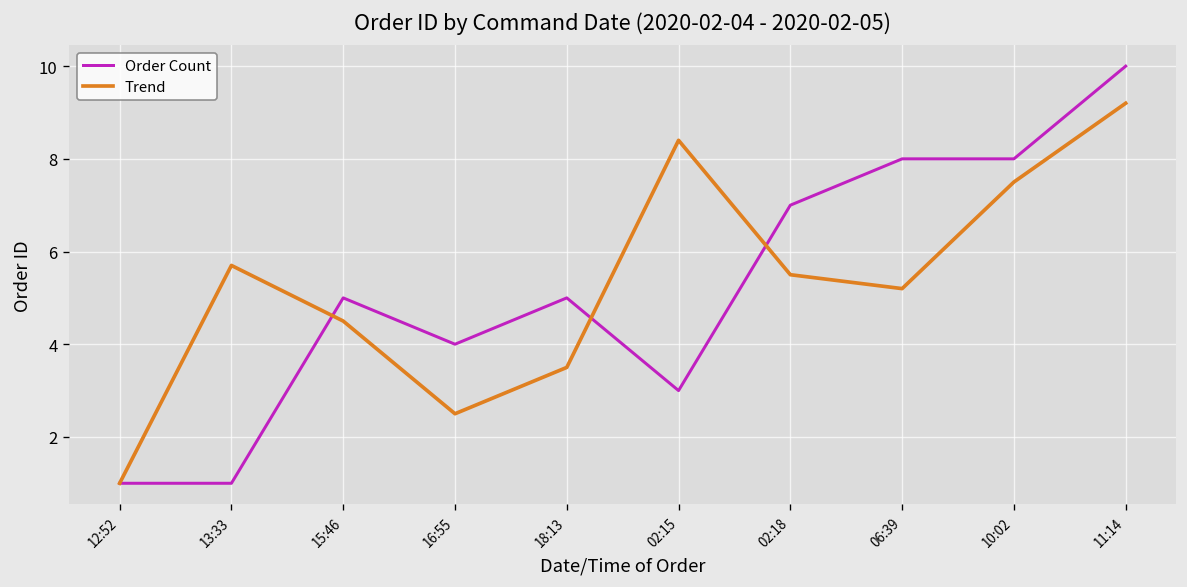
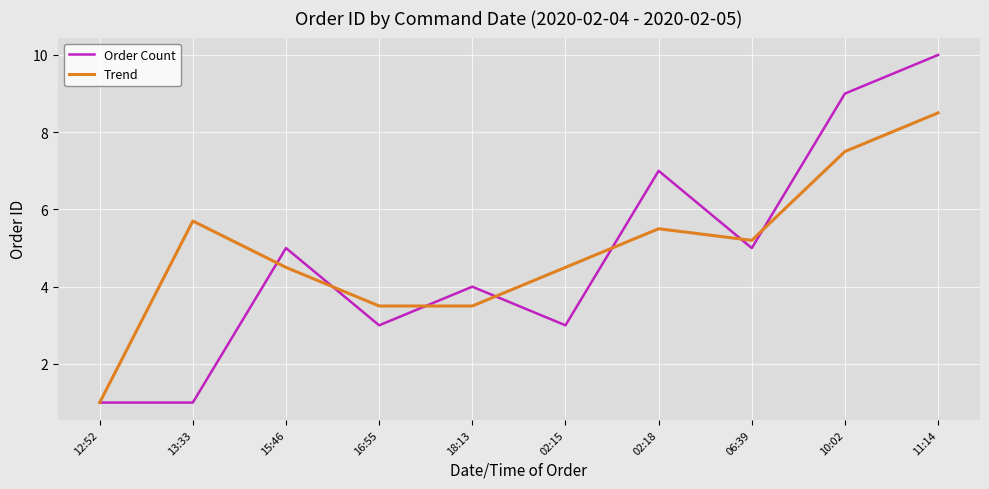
Order Count, 16:55: 4 -> 3
Trend, 16:55: 2.5 -> 3.5
Order Count, 18:13: 5 -> 4
Trend, 02:15: 8.4 -> 4.5
Order Count, 06:39: 8 -> 5
Order Count, 10:02: 8 -> 9
Trend, 11:14: 9.2 -> 8.5
